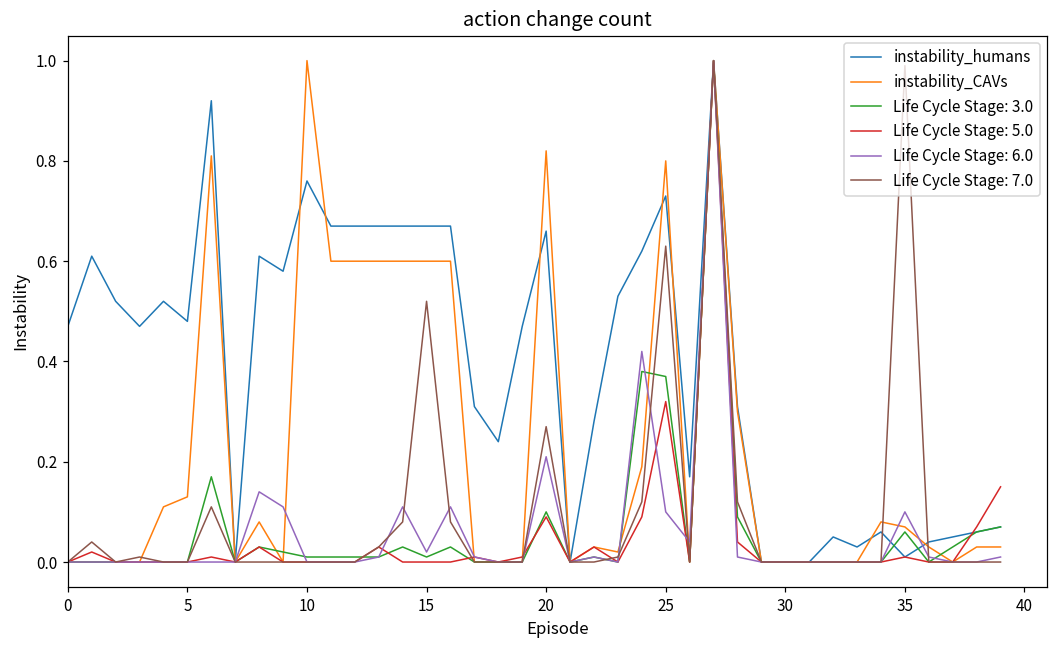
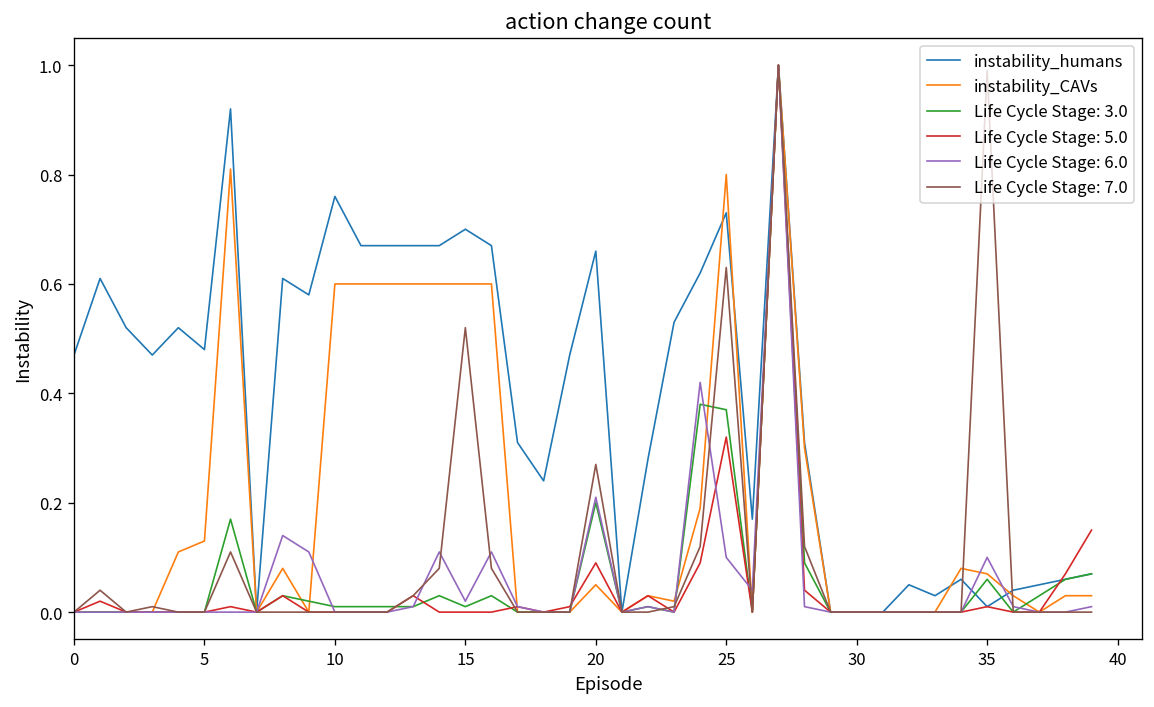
instability_CAVs, 10: 1.0 -> 0.6
instability_humans, 15: 0.67 -> 0.70
instability_CAVs, 20: 0.82 -> 0.05
Life Cycle Stage: 3.0, 20: 0.1 -> 0.2
